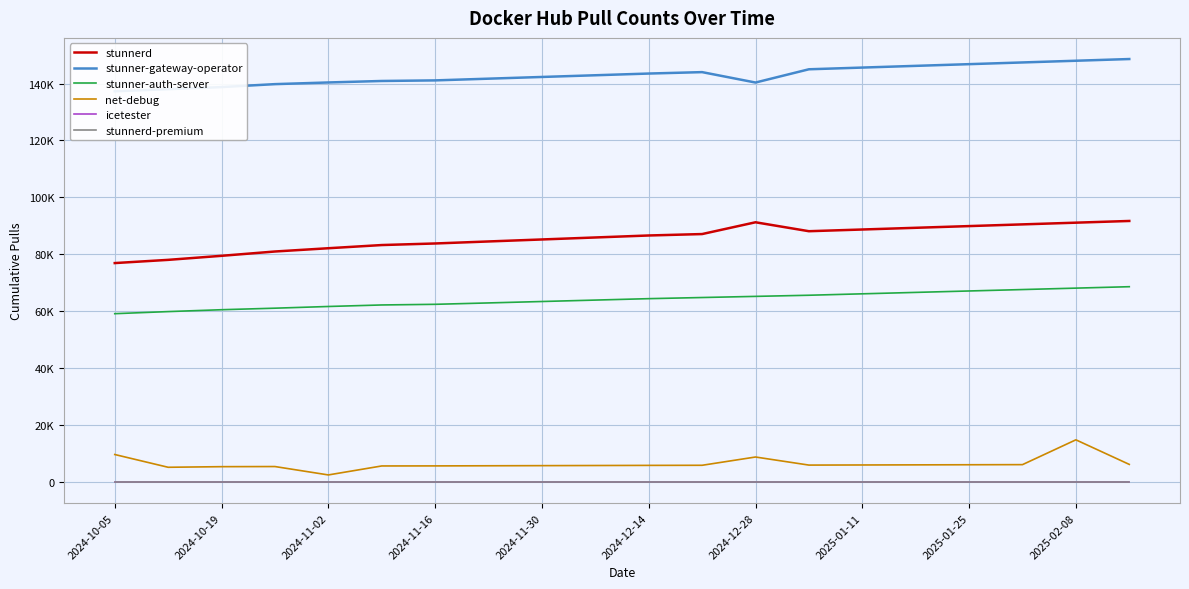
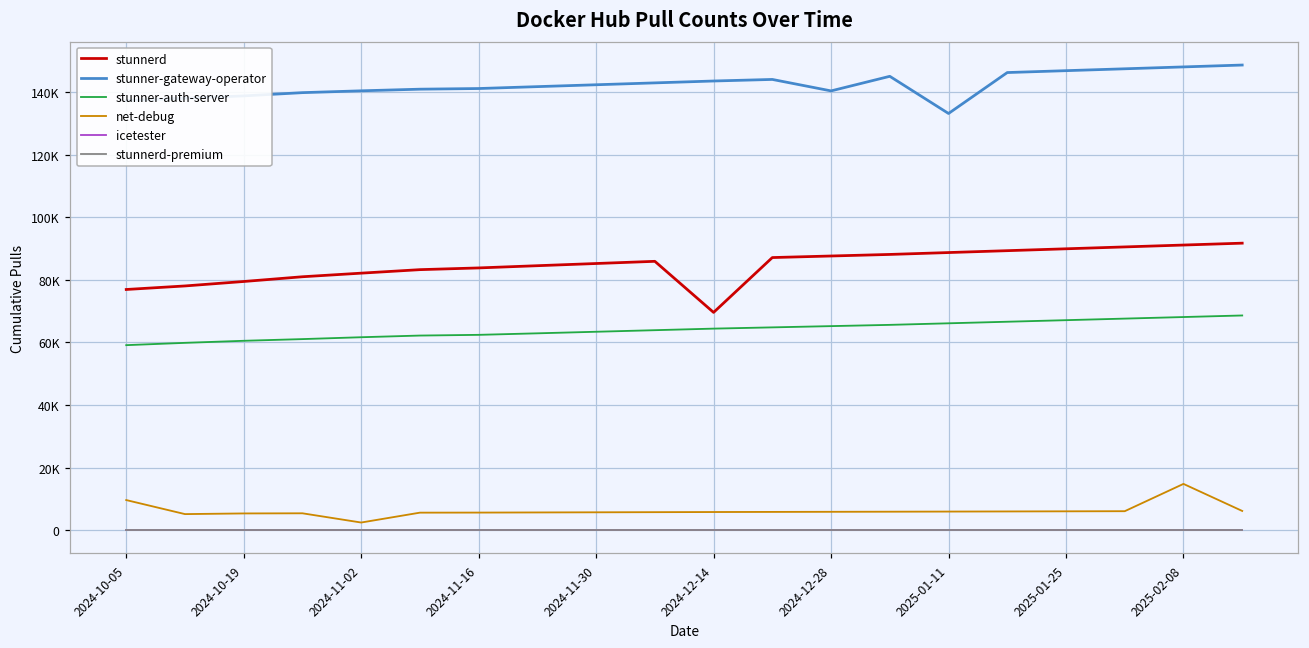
stunnerd, 2024-12-14: 87000 -> 70000
stunnerd, 2024-12-28: 91000 -> 88000
net-debug, 2024-12-28: 9000 -> 6000
stunner-gateway-operator, 2025-01-11: 146000 -> 133000
